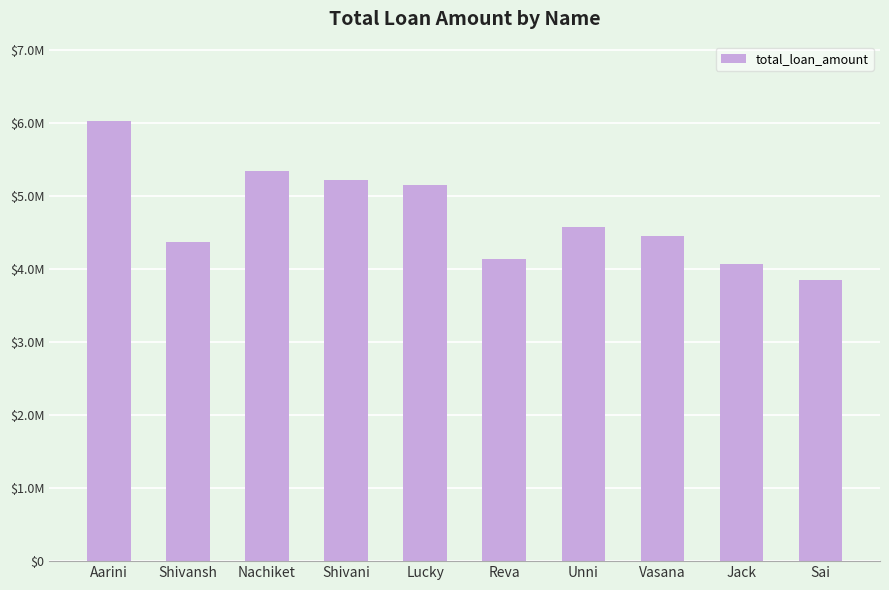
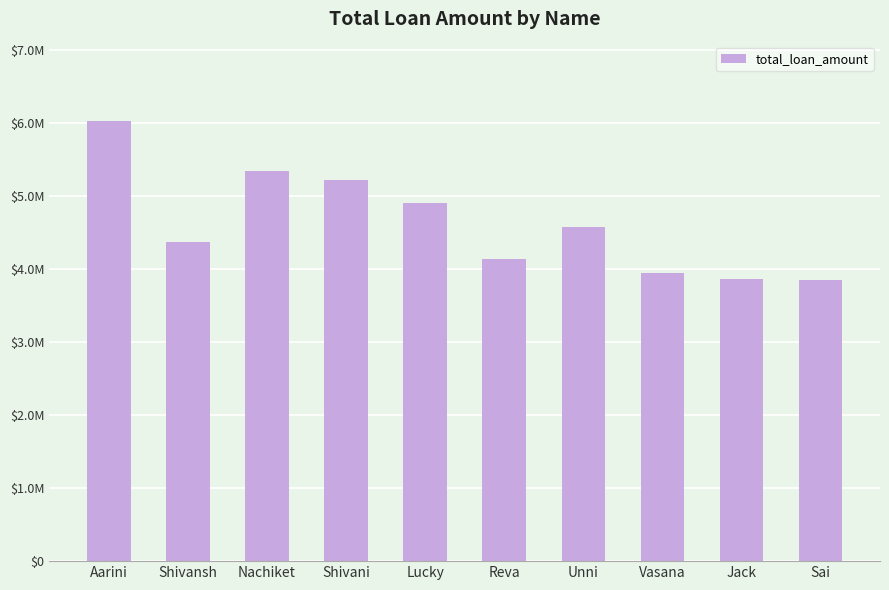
Lucky: $5200000 -> $4900000
Vasana: $4500000 -> $3900000
Jack: $4100000 -> $3900000
